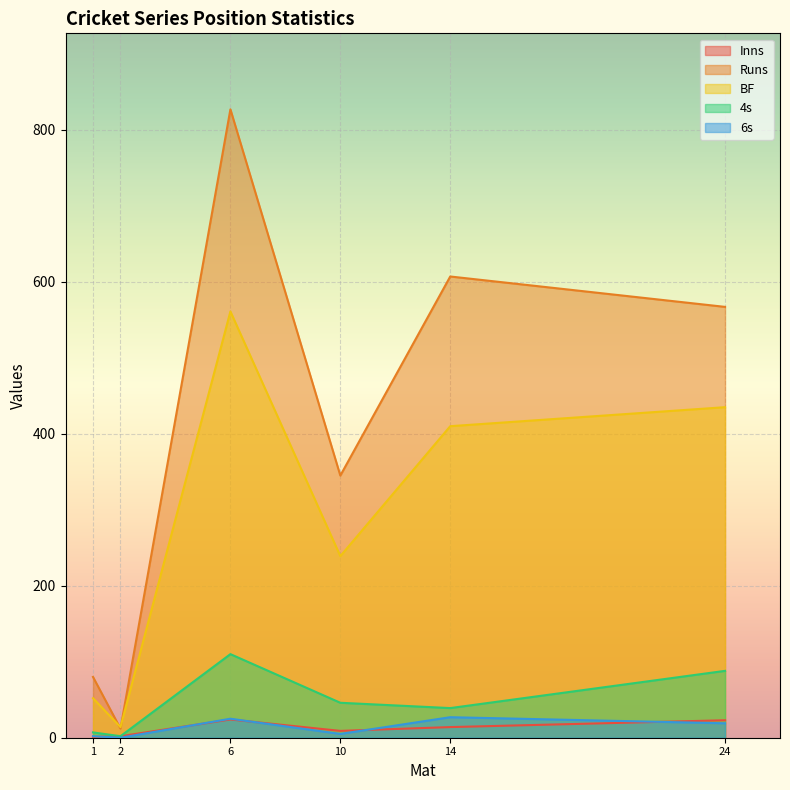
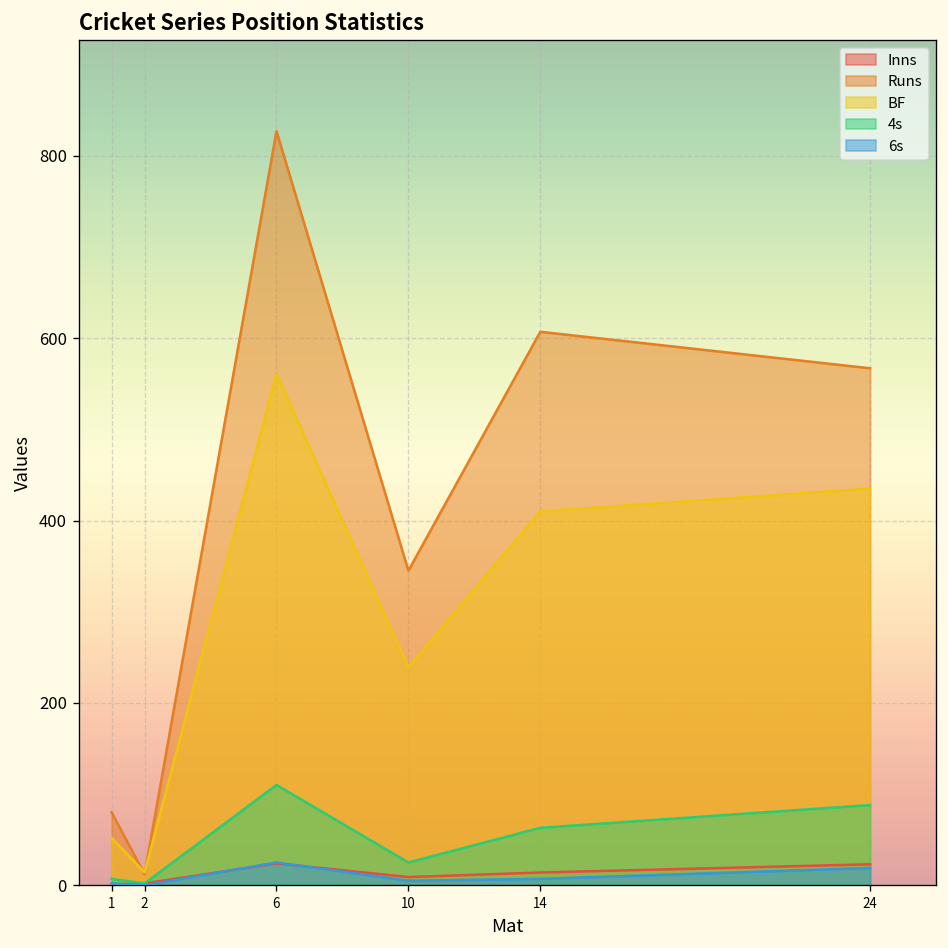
4s, 10: 50 -> 30
4s, 14: 40 -> 60
6s, 14: 30 -> 10
